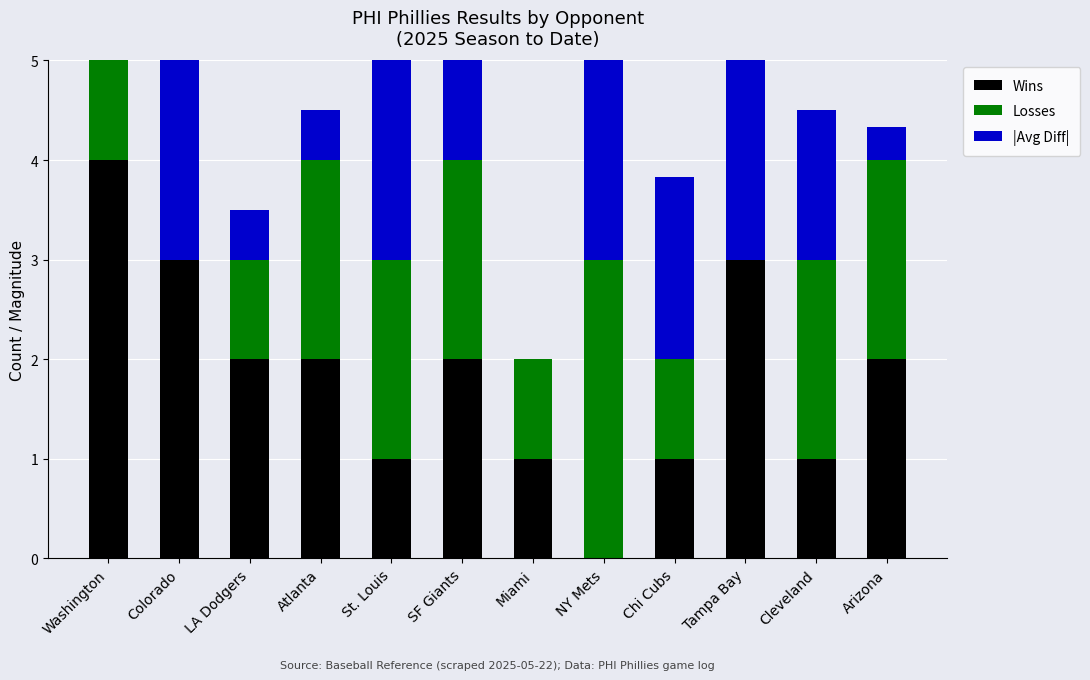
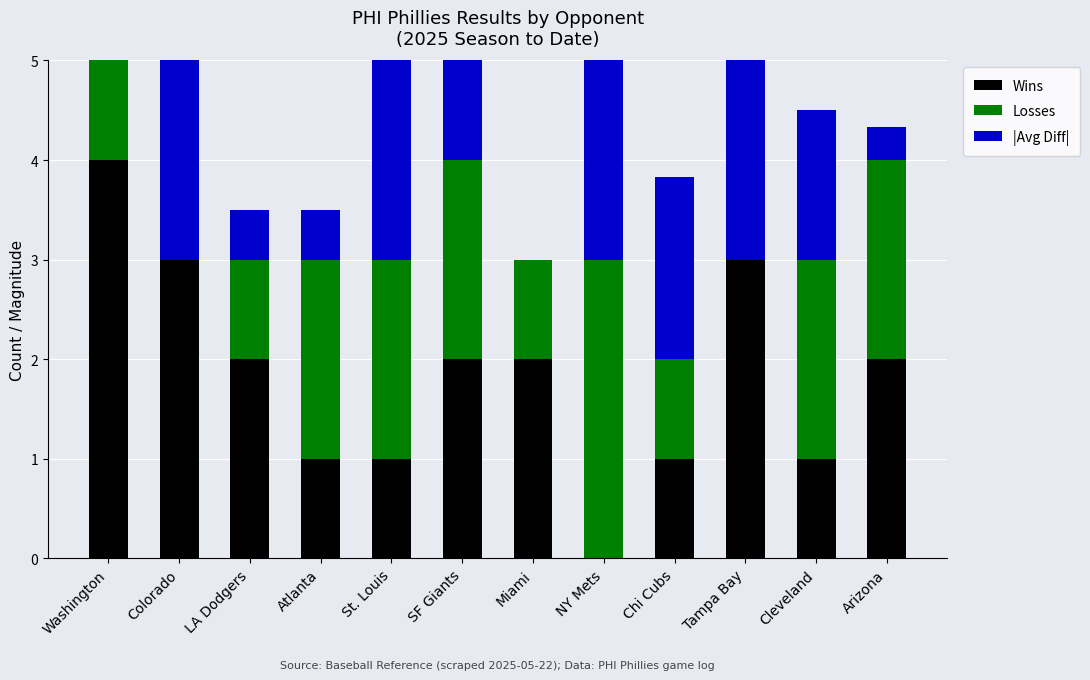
Wins, Atlanta: 2 -> 1
Wins, Miami: 1 -> 2
